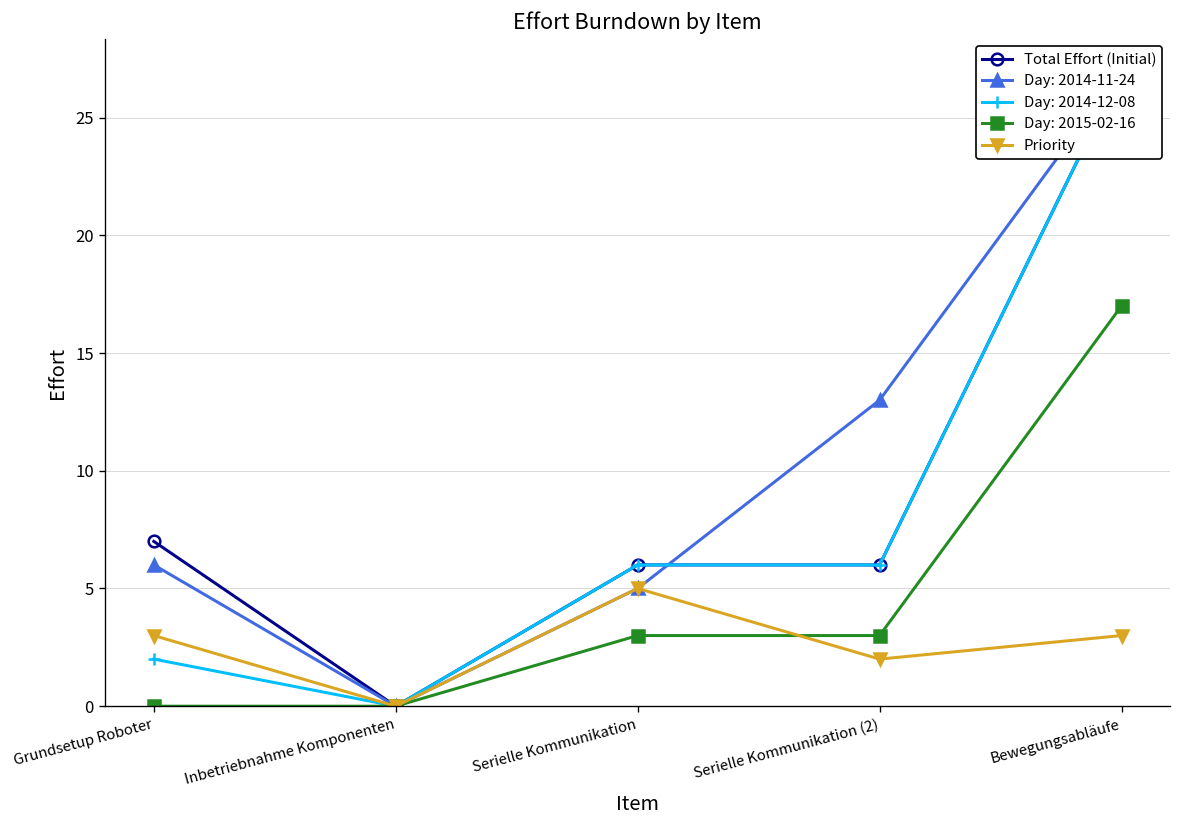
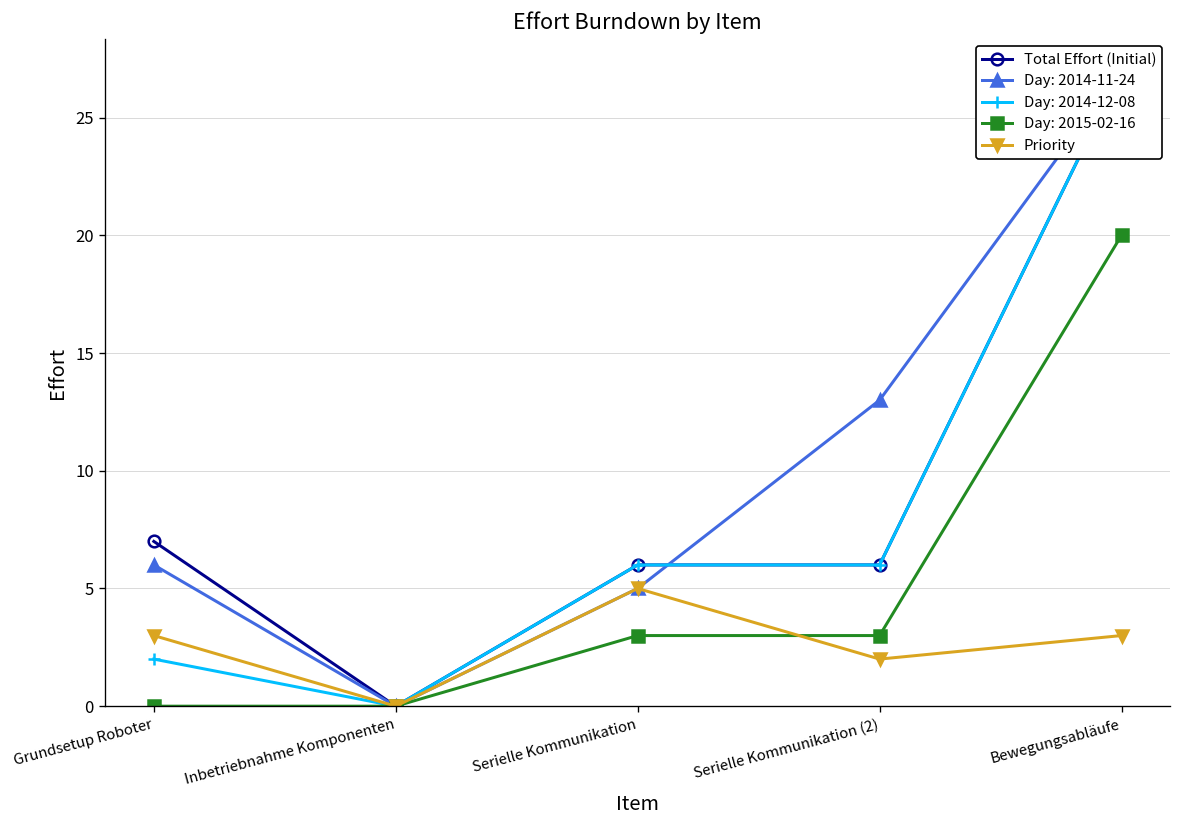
Day: 2015-02-16, Bewegungsabläufe: 17 -> 20
